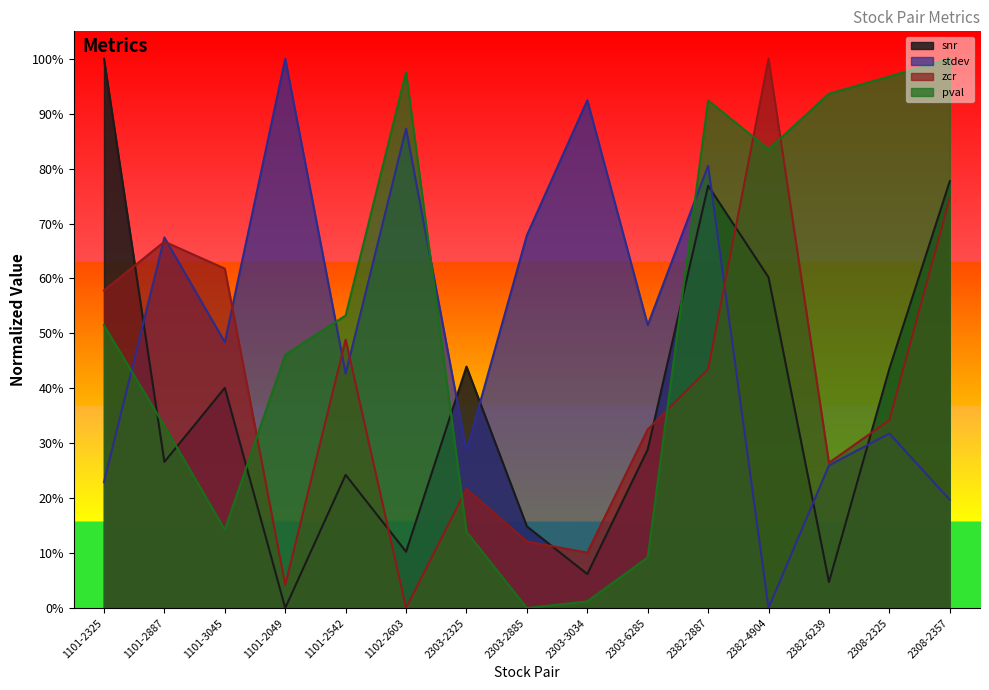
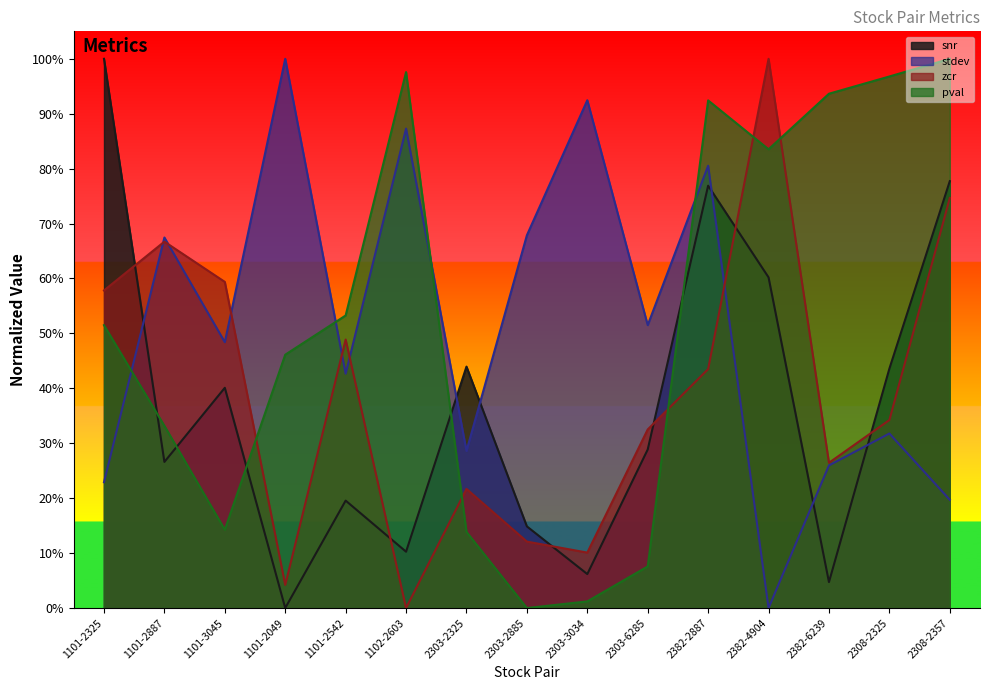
zcr, 1101-3045: 62% -> 59%
snr, 1101-2542: 24% -> 20%
pval, 2303-6285: 9% -> 8%
